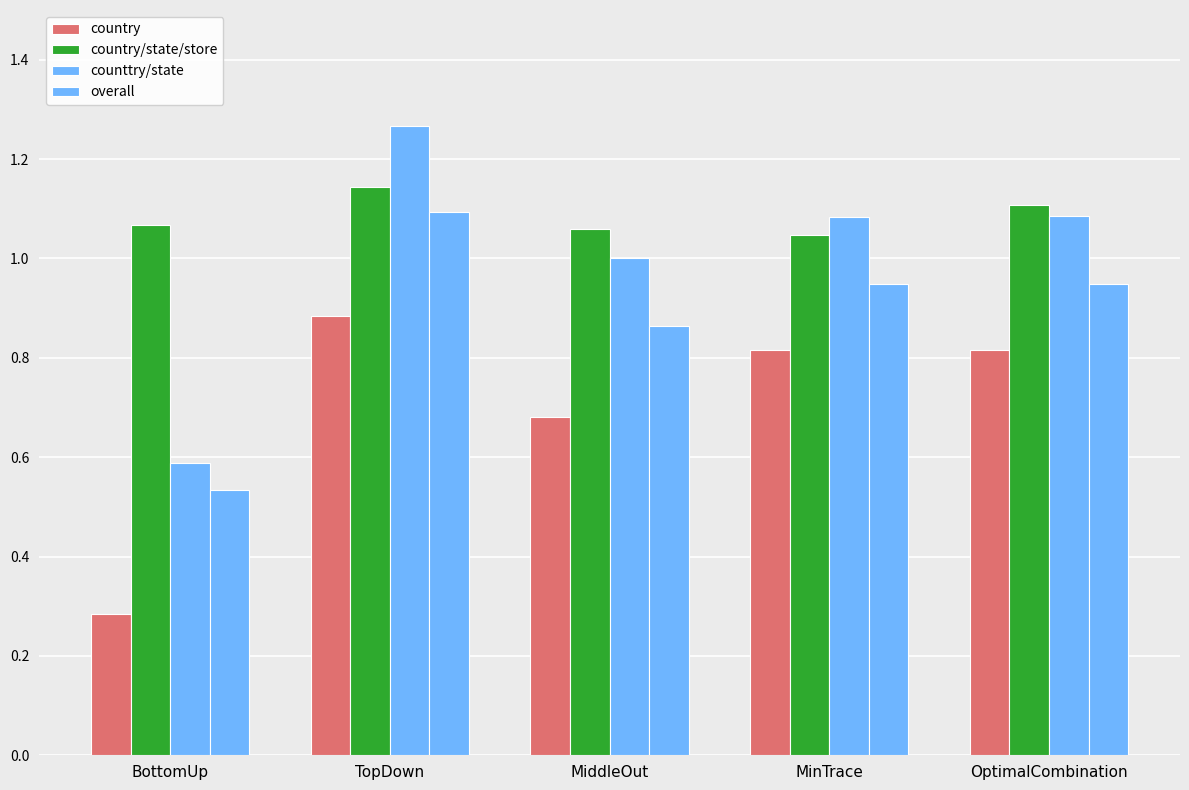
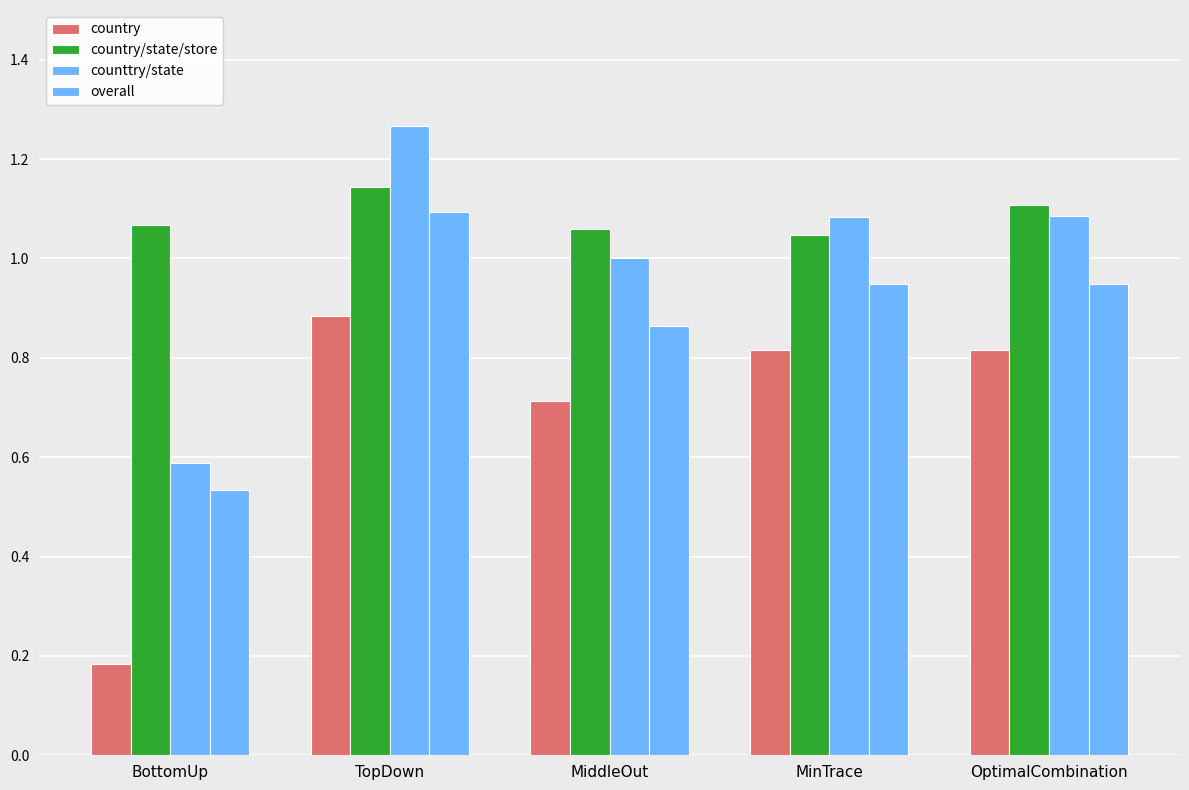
country, BottomUp: 0.28 -> 0.18
country, MiddleOut: 0.68 -> 0.71
